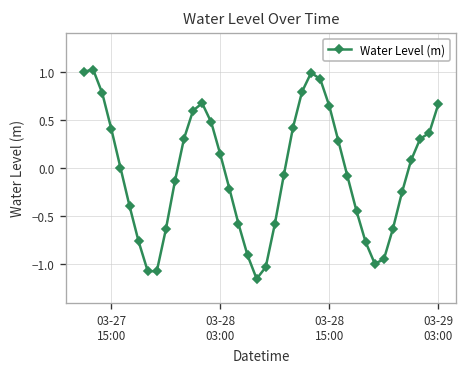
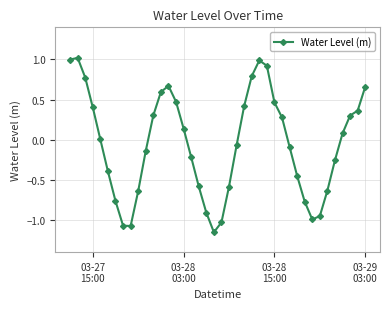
03-28 15:00: 0.6 -> 0.5
